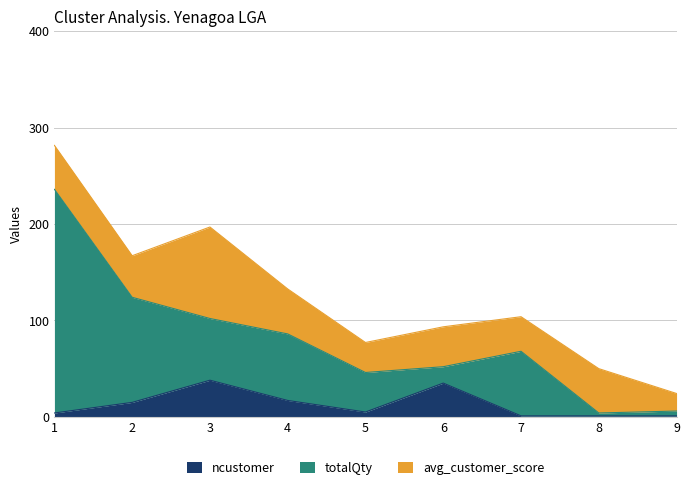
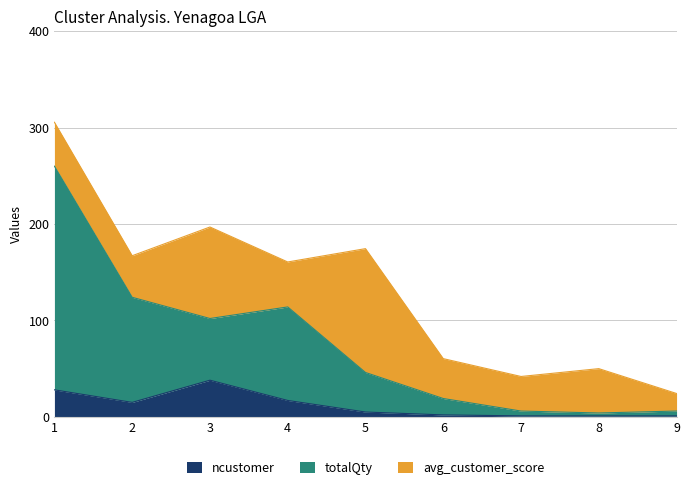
ncustomer, 1: 0 -> 30
totalQty, 4: 70 -> 100
avg_customer_score, 5: 30 -> 130
ncustomer, 6: 40 -> 0
totalQty, 7: 70 -> 10
